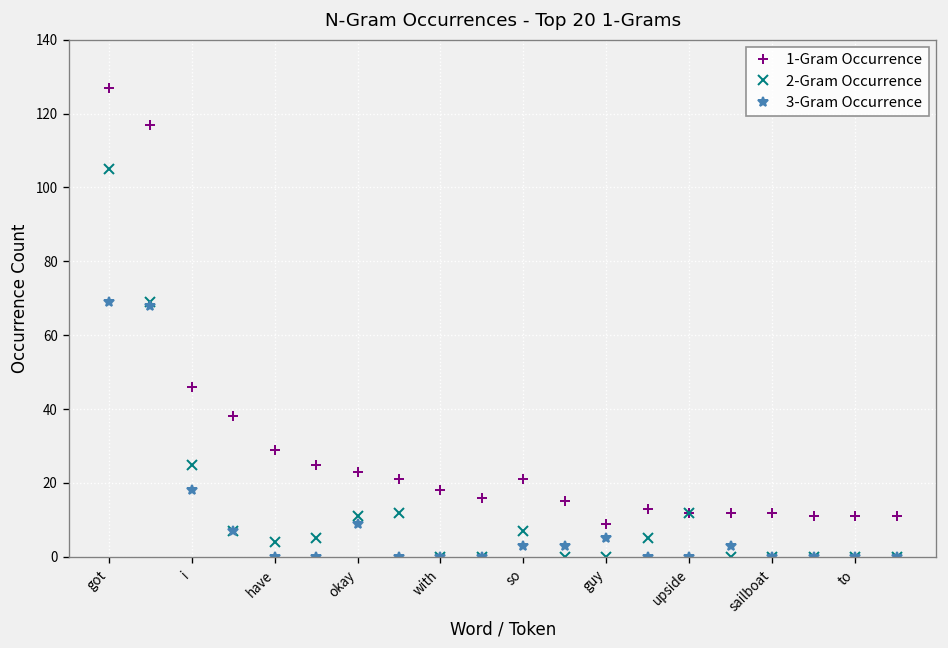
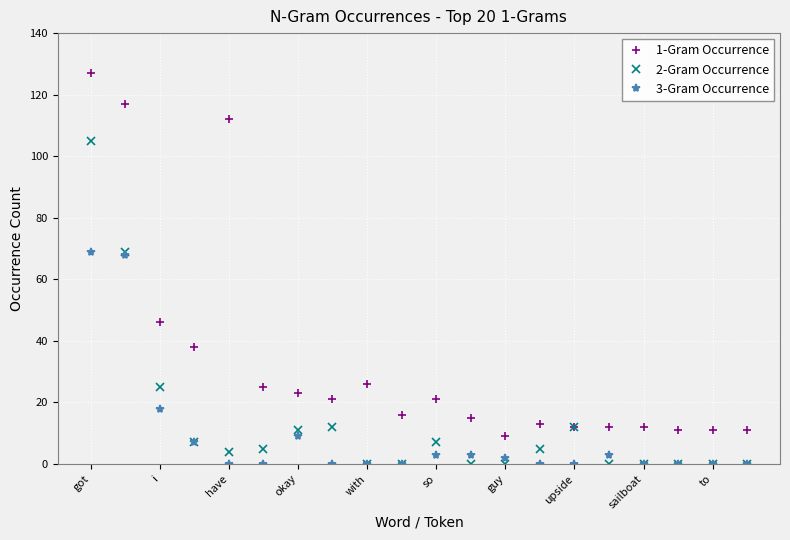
1-Gram Occurrence, have: 29 -> 112
1-Gram Occurrence, with: 18 -> 26
3-Gram Occurrence, guy: 5 -> 2
